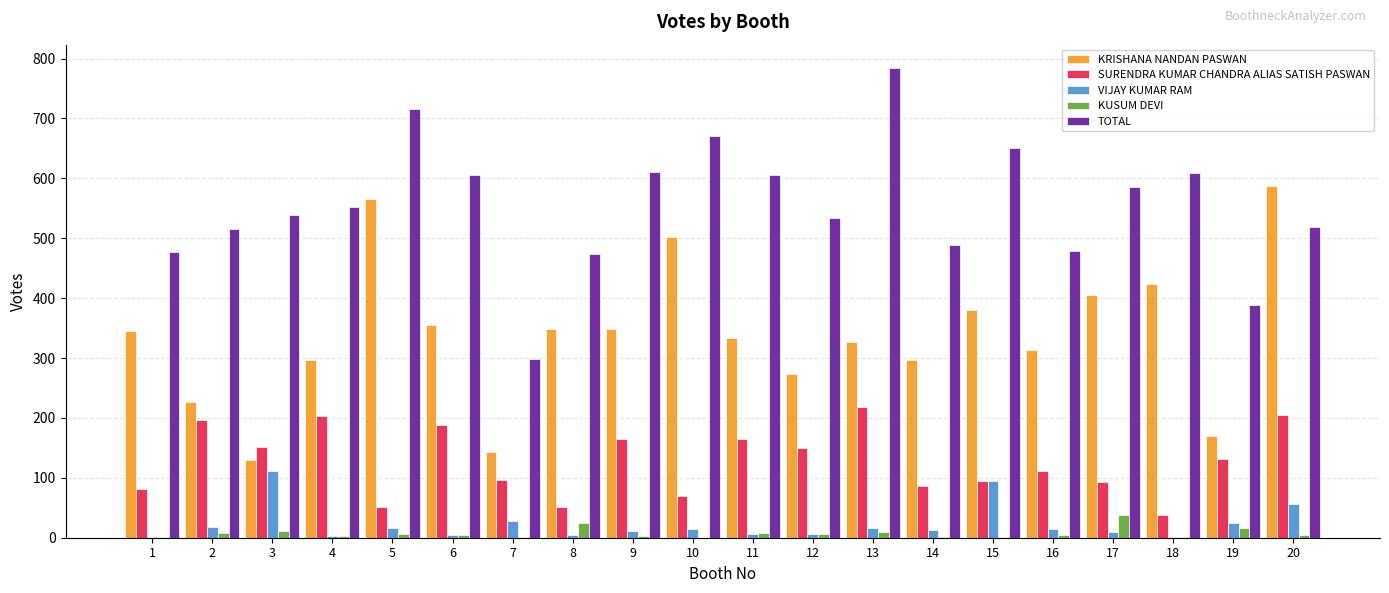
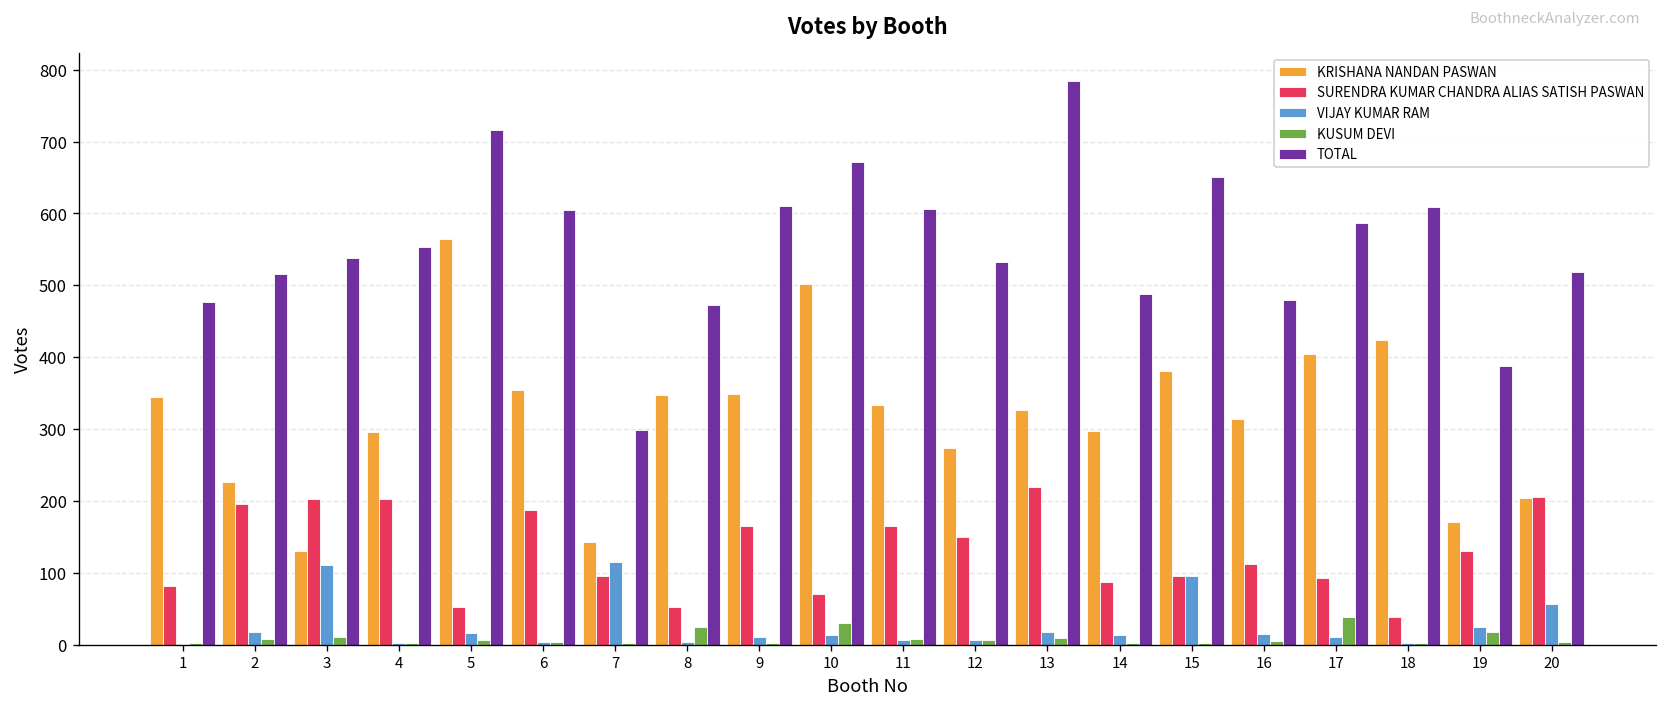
SURENDRA KUMAR CHANDRA ALIAS SATISH PASWAN, 3: 150 -> 200
VIJAY KUMAR RAM, 7: 30 -> 120
KUSUM DEVI, 10: 0 -> 30
KRISHANA NANDAN PASWAN, 20: 590 -> 200
